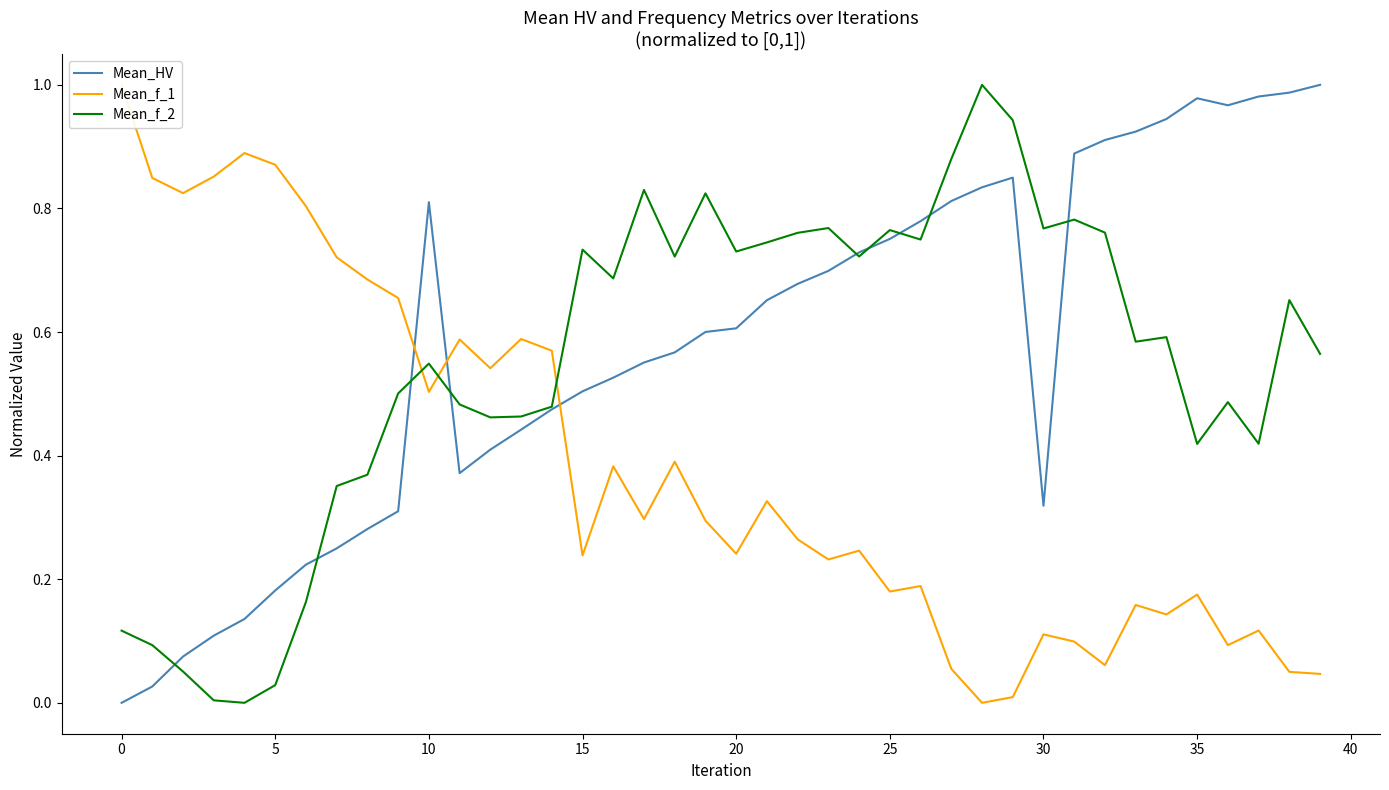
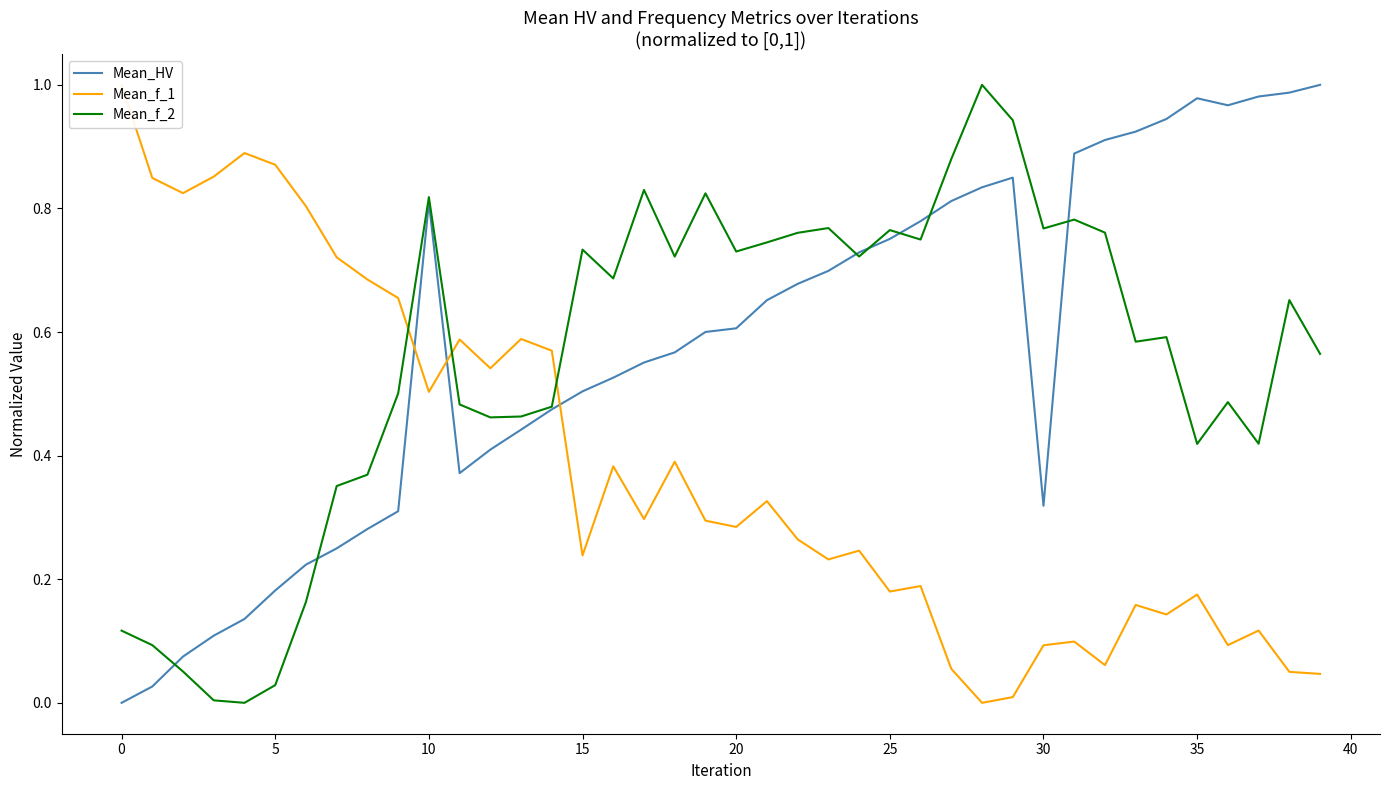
Mean_f_2, 10: 0.55 -> 0.82
Mean_f_1, 20: 0.24 -> 0.28
Mean_f_1, 30: 0.11 -> 0.09
